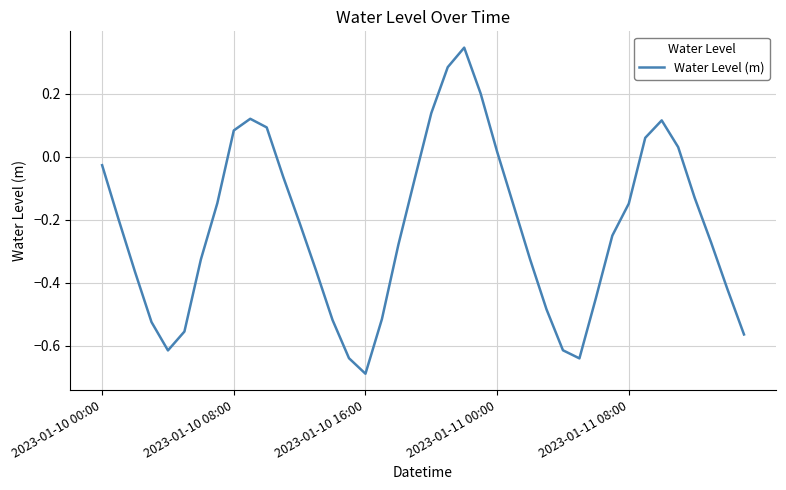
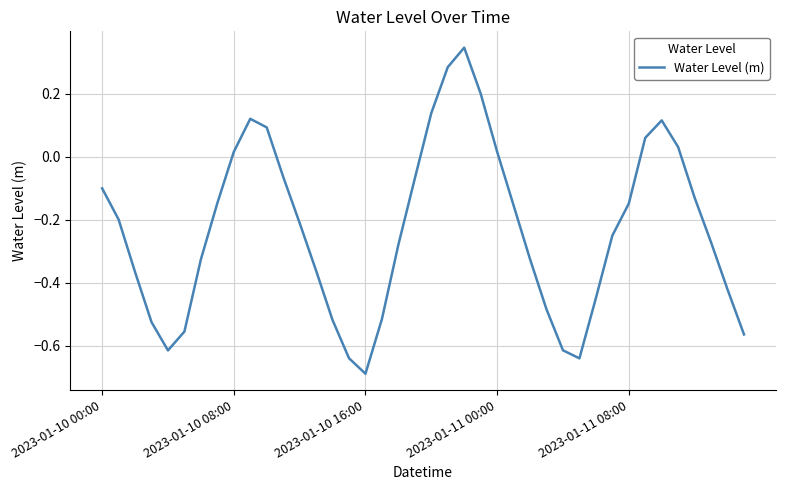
2023-01-10 00:00: -0.03 -> -0.10
2023-01-10 08:00: 0.08 -> 0.02
